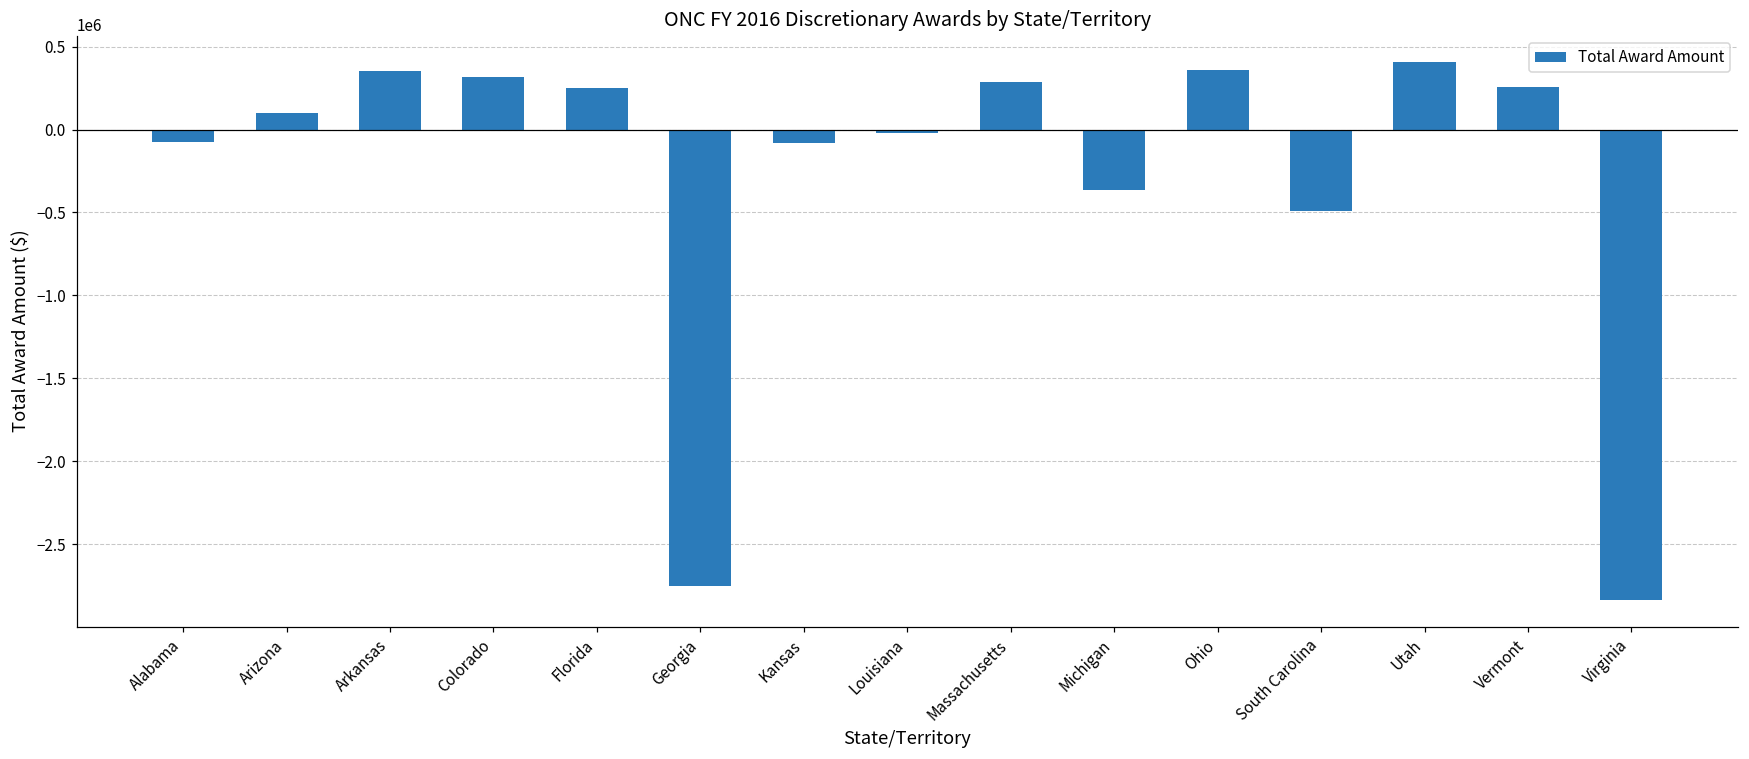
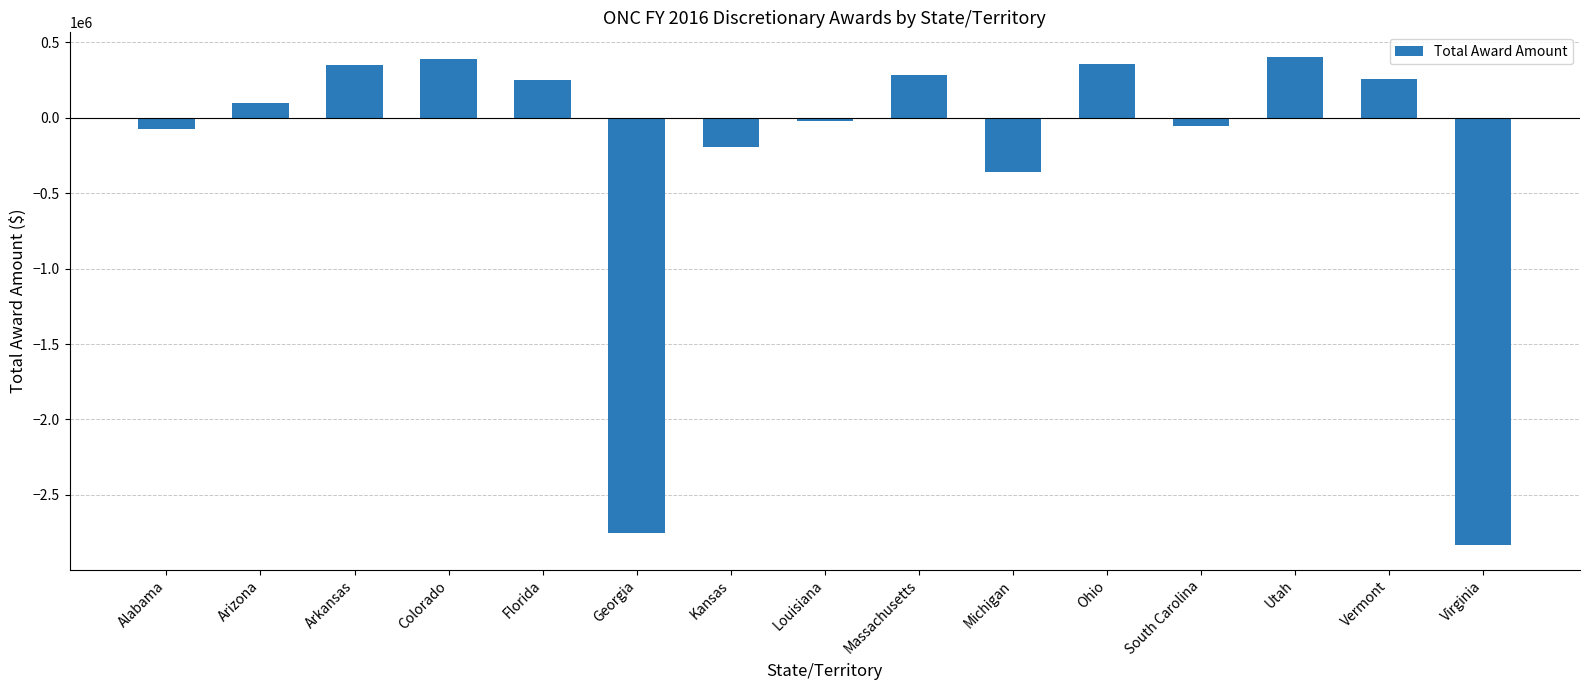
Colorado: 320000 -> 390000
Kansas: -80000 -> -190000
South Carolina: -490000 -> -50000
